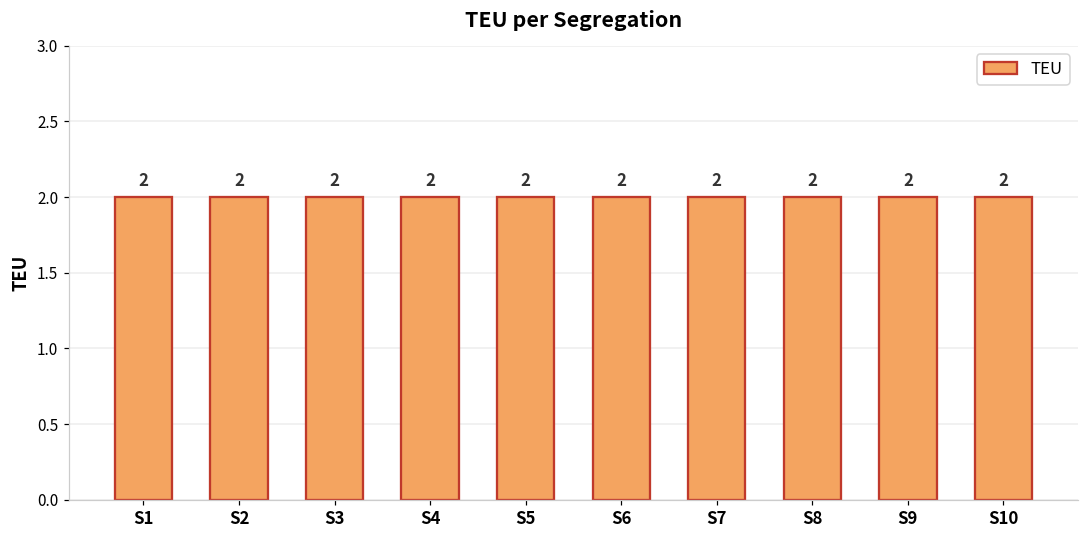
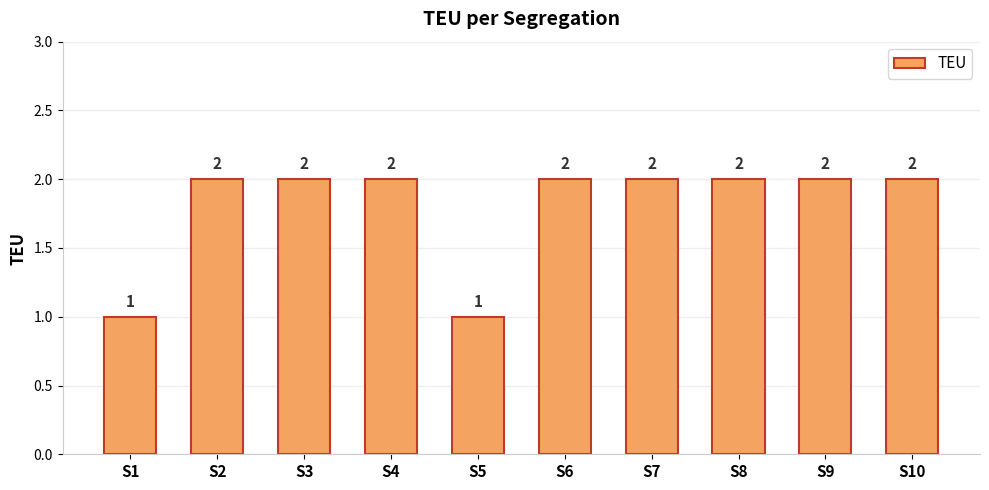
S1: 2 -> 1
S5: 2 -> 1
